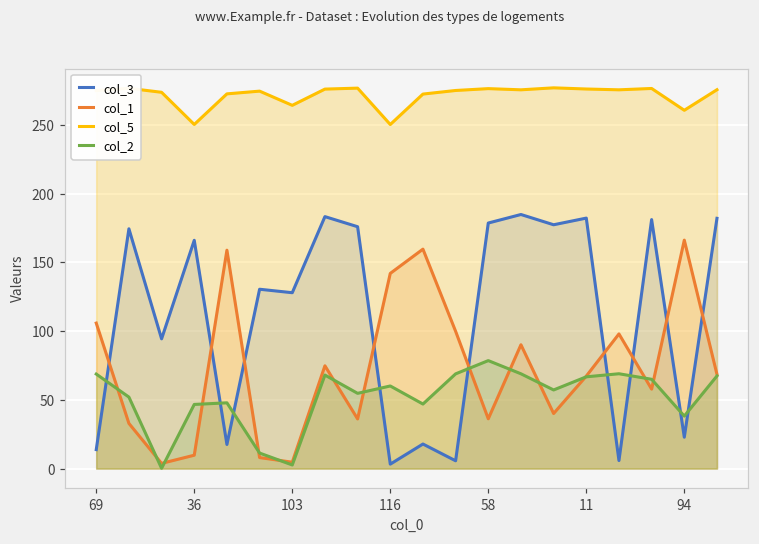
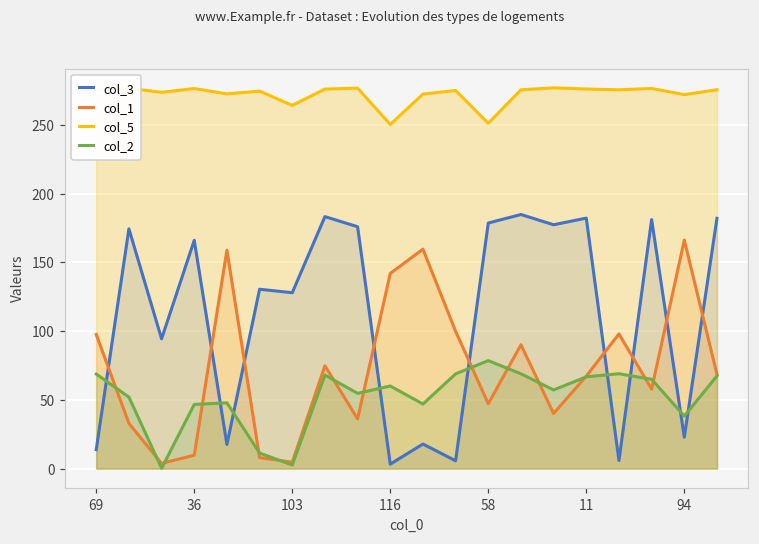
col_1, 69: 106 -> 97
col_5, 36: 250 -> 276
col_1, 58: 36 -> 47
col_5, 58: 276 -> 251
col_5, 94: 261 -> 272
